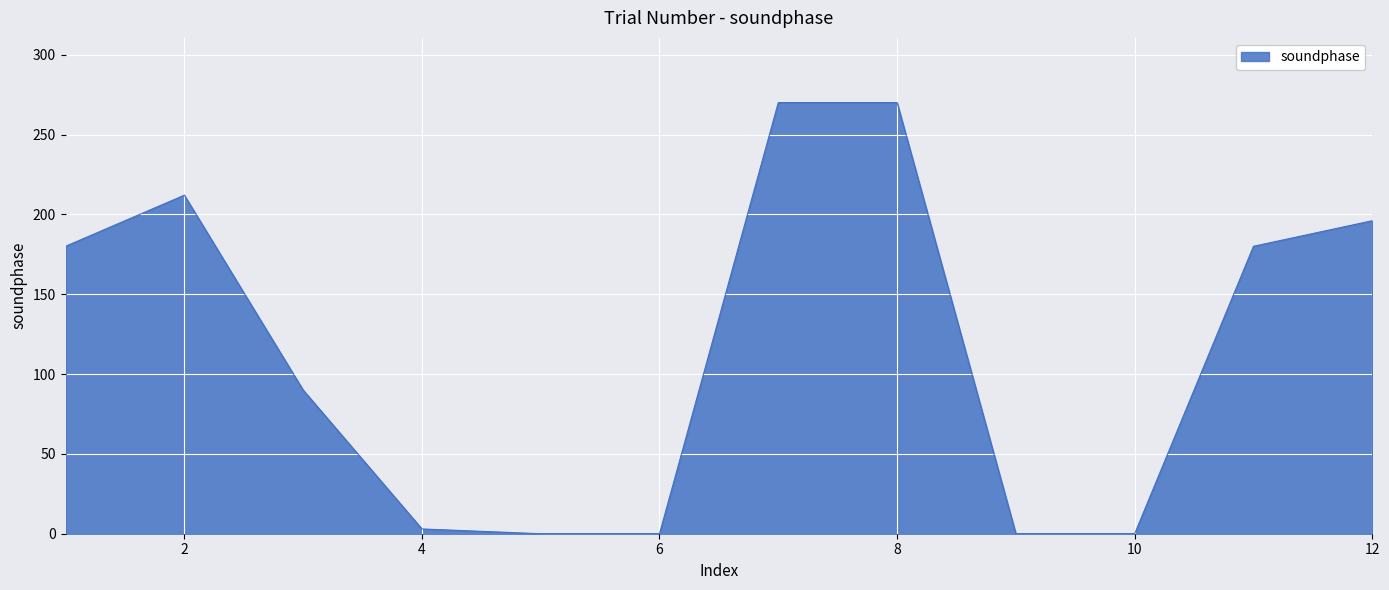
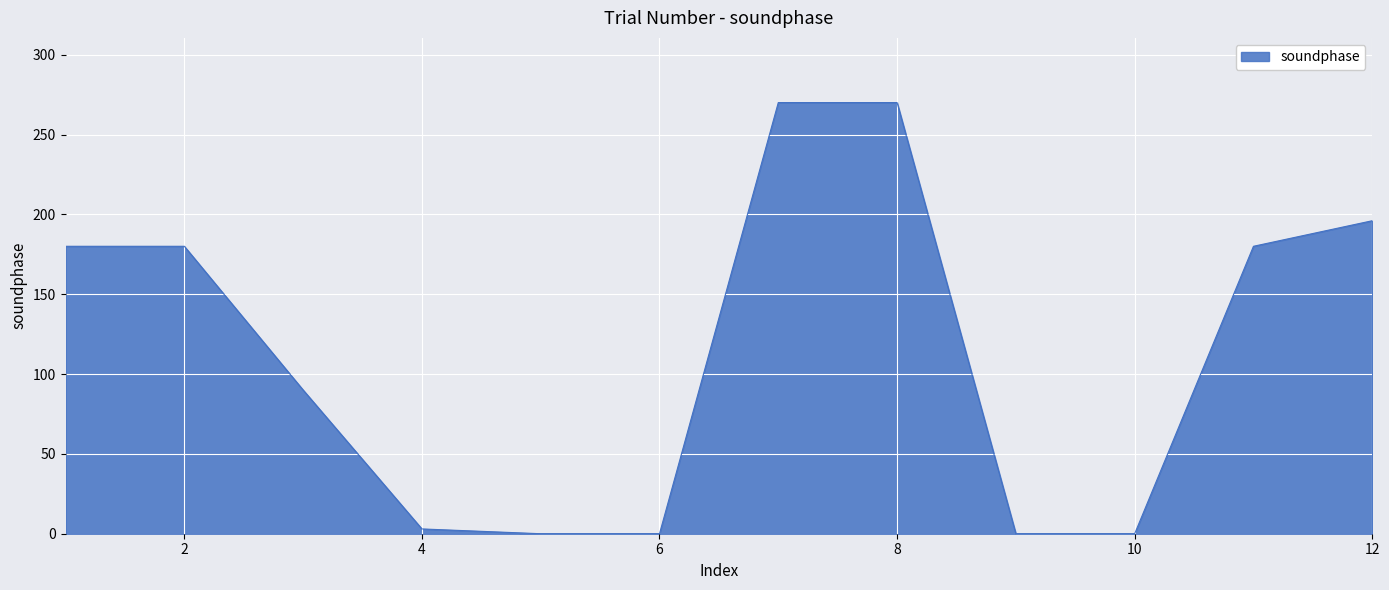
2: 212 -> 180
